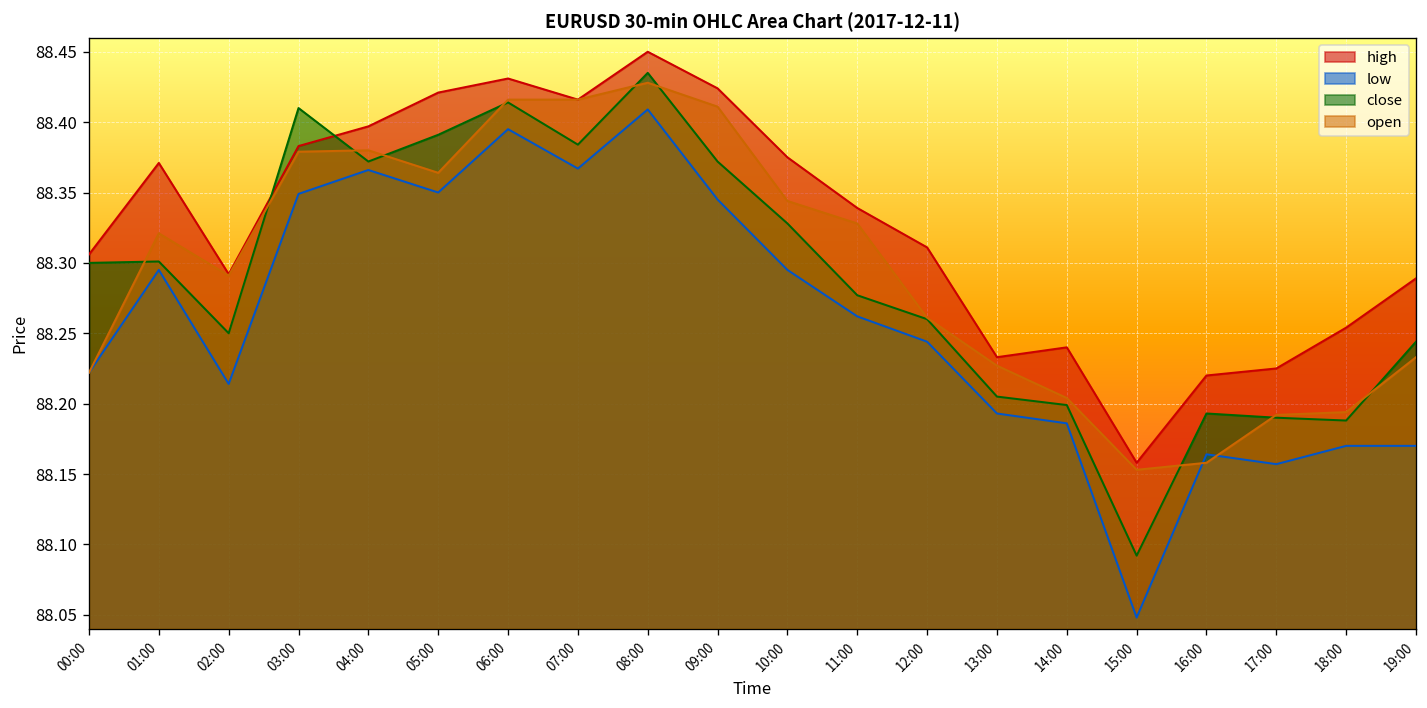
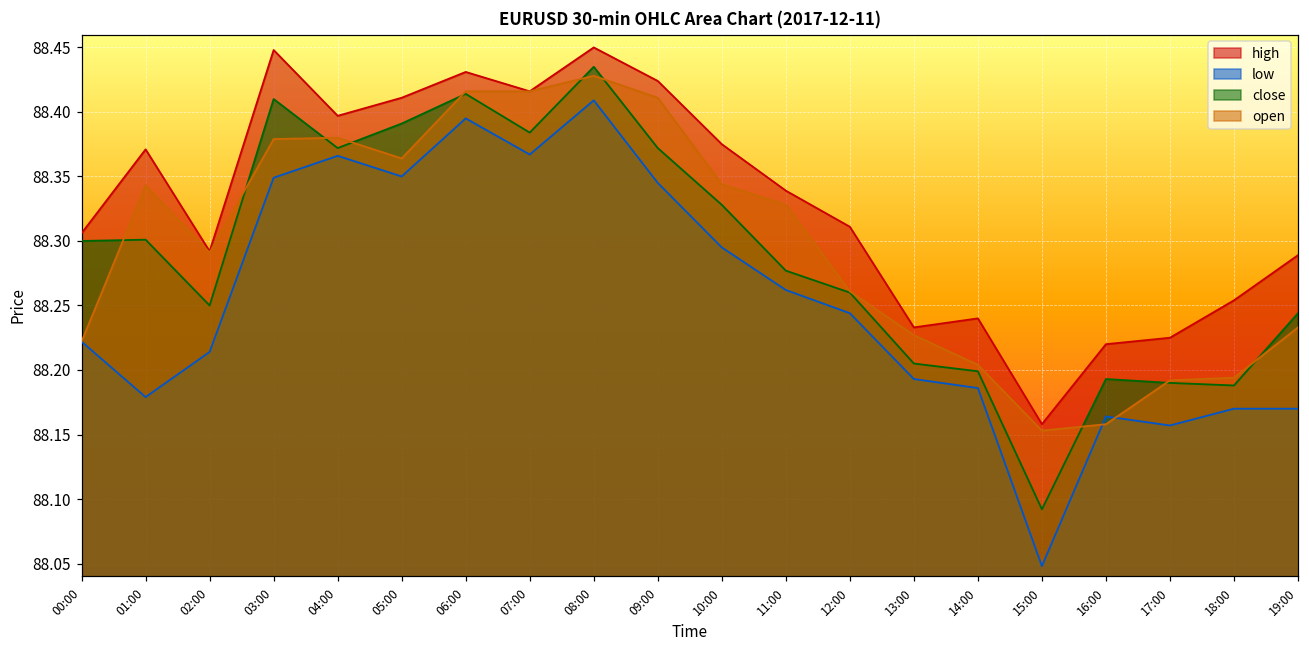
low, 01:00: 88.295 -> 88.179
open, 01:00: 88.321 -> 88.343
high, 03:00: 88.383 -> 88.448
high, 05:00: 88.421 -> 88.411
